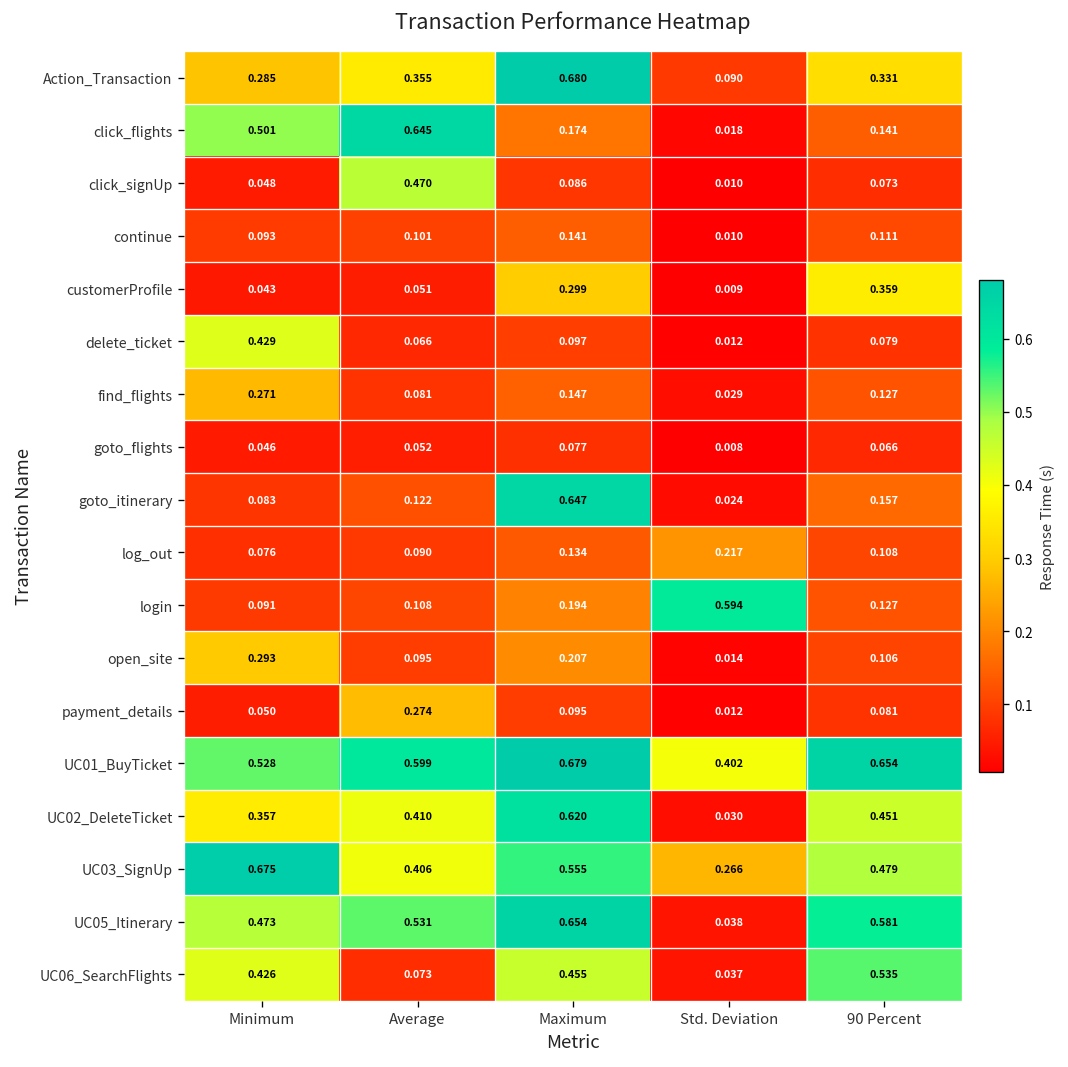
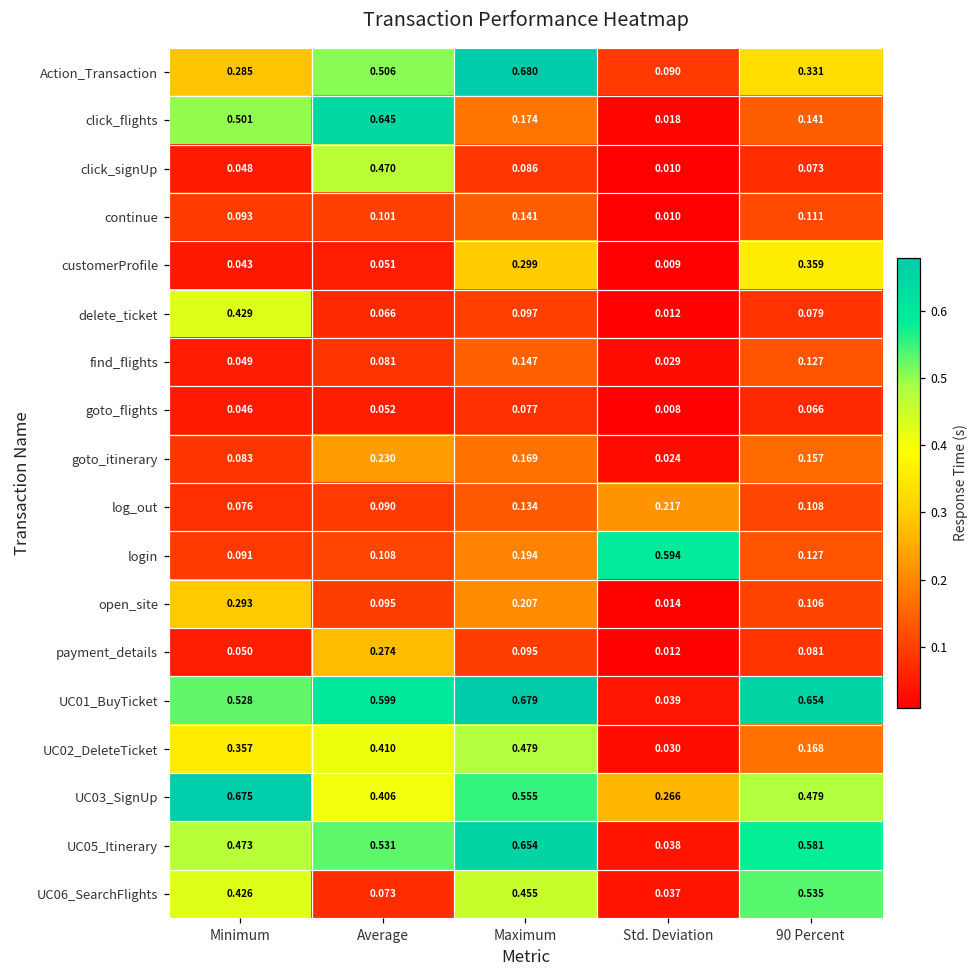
Action_Transaction, Average: 0.355 -> 0.506
find_flights, Minimum: 0.271 -> 0.049
goto_itinerary, Average: 0.122 -> 0.230
goto_itinerary, Maximum: 0.647 -> 0.169
UC01_BuyTicket, Std. Deviation: 0.402 -> 0.039
UC02_DeleteTicket, Maximum: 0.620 -> 0.479
UC02_DeleteTicket, 90 Percent: 0.451 -> 0.168
